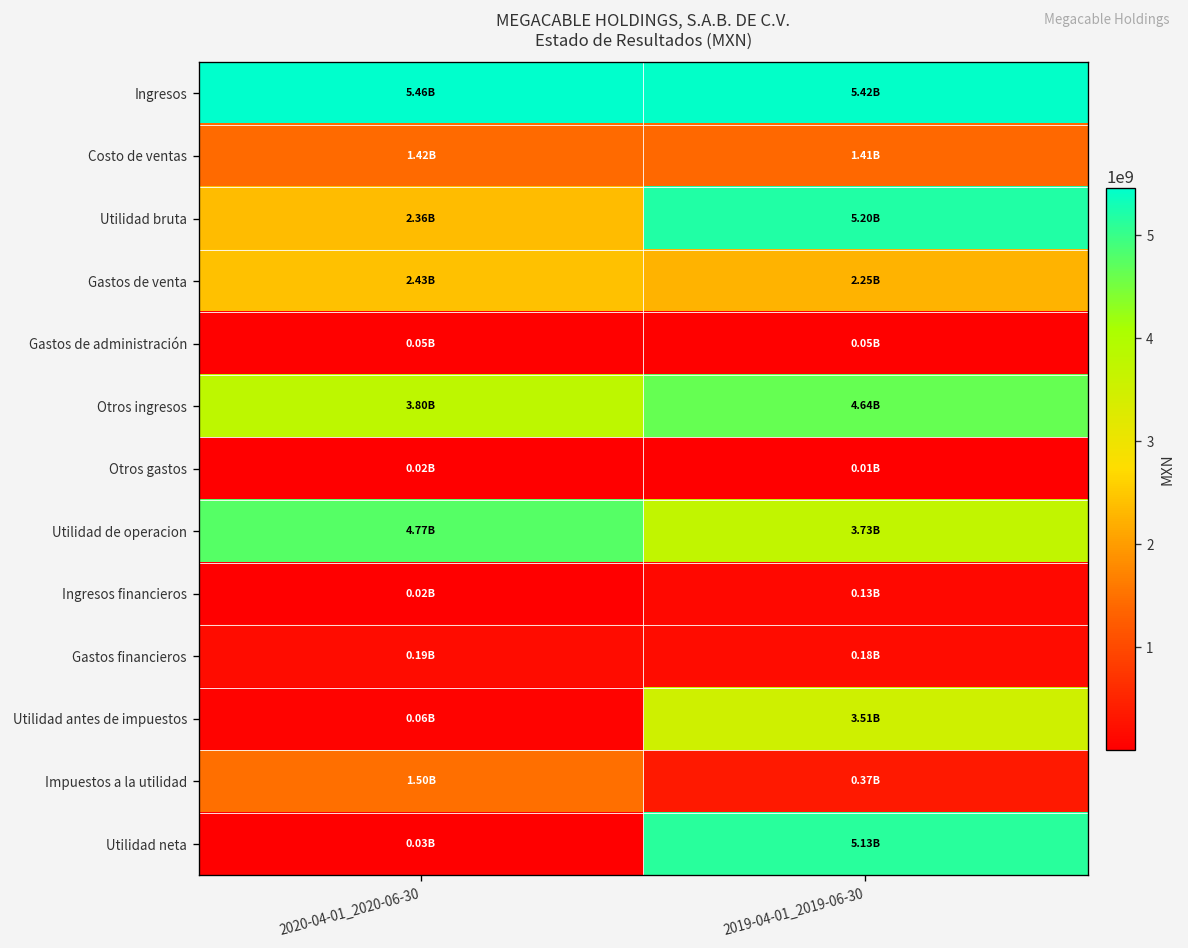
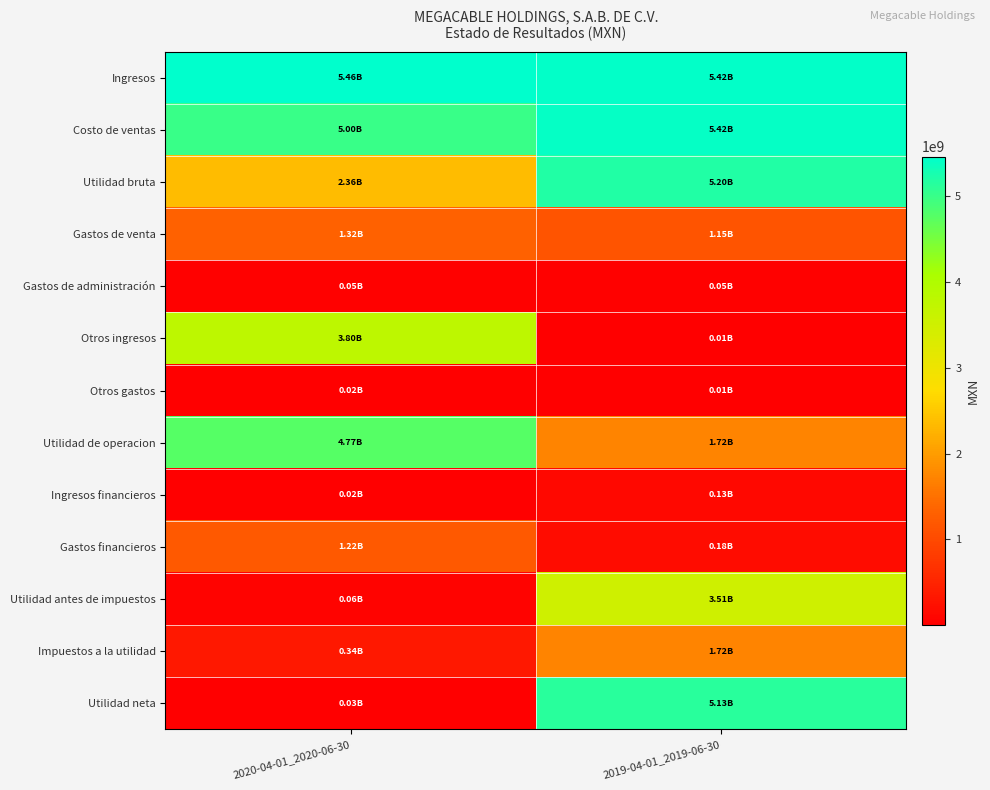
Costo de ventas, 2020-04-01_2020-06-30: 1.42B -> 5.00B
Costo de ventas, 2019-04-01_2019-06-30: 1.41B -> 5.42B
Gastos de venta, 2020-04-01_2020-06-30: 2.43B -> 1.32B
Gastos de venta, 2019-04-01_2019-06-30: 2.25B -> 1.15B
Otros ingresos, 2019-04-01_2019-06-30: 4.64B -> 0.01B
Utilidad de operacion, 2019-04-01_2019-06-30: 3.73B -> 1.72B
Gastos financieros, 2020-04-01_2020-06-30: 0.19B -> 1.22B
Impuestos a la utilidad, 2020-04-01_2020-06-30: 1.50B -> 0.34B
Impuestos a la utilidad, 2019-04-01_2019-06-30: 0.37B -> 1.72B
